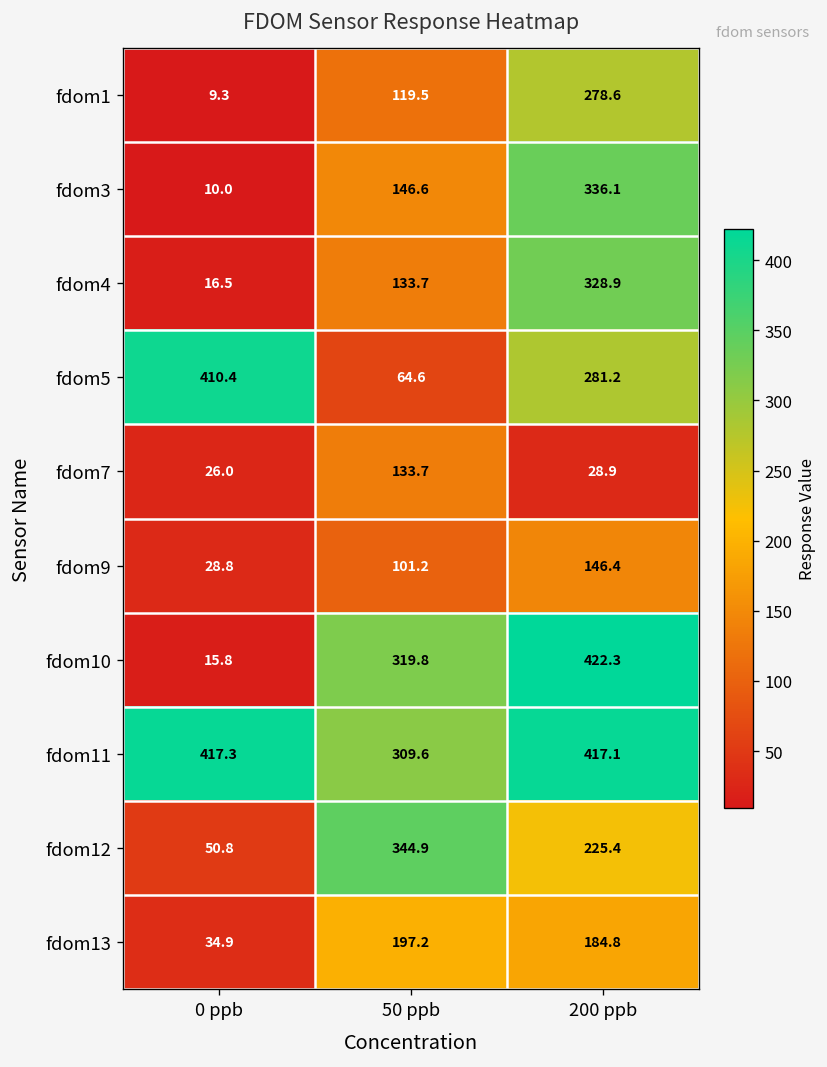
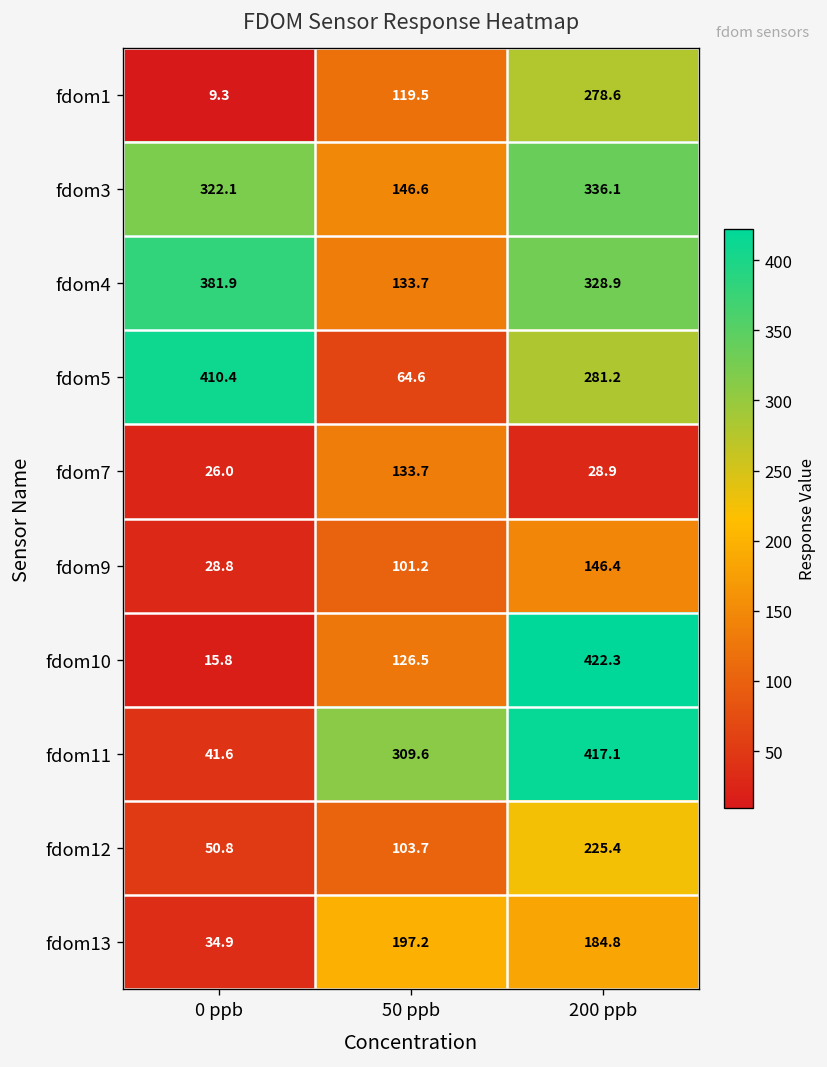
fdom3, 0 ppb: 10.0 -> 322.1
fdom4, 0 ppb: 16.5 -> 381.9
fdom10, 50 ppb: 319.8 -> 126.5
fdom11, 0 ppb: 417.3 -> 41.6
fdom12, 50 ppb: 344.9 -> 103.7
